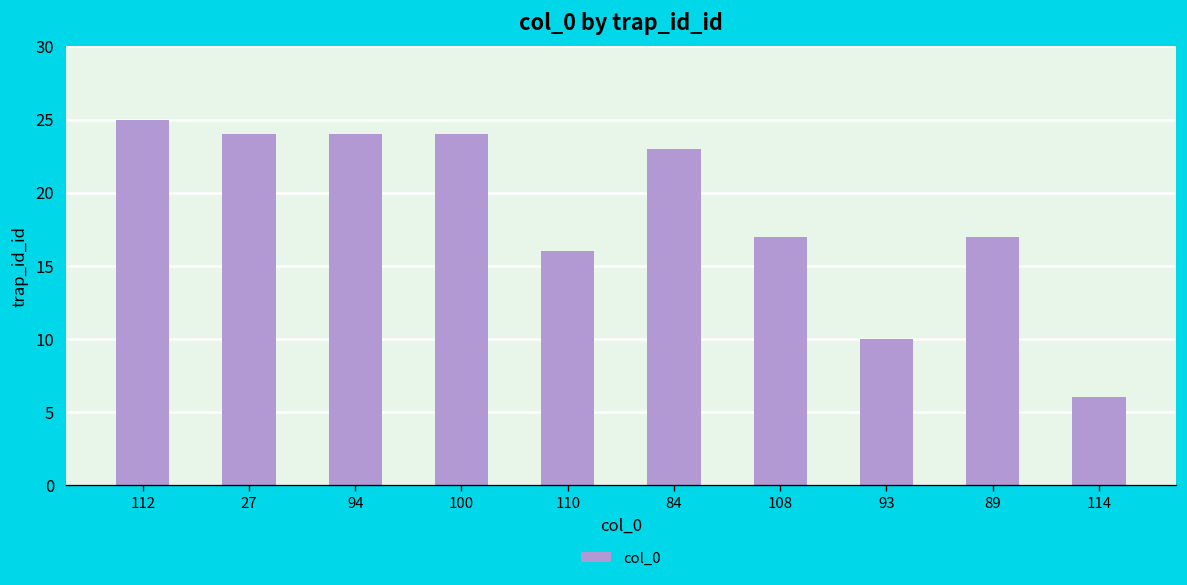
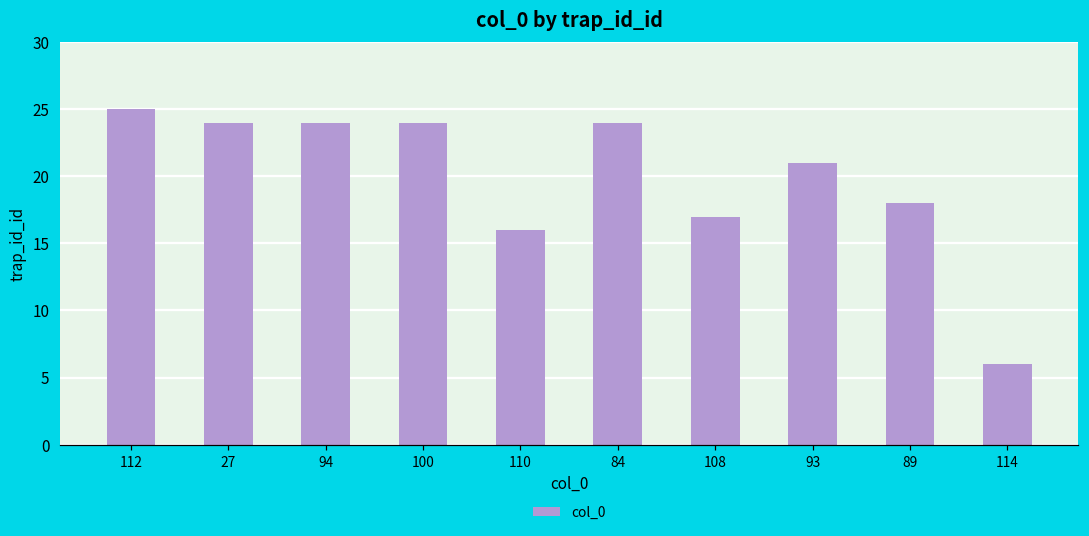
84: 23 -> 24
93: 10 -> 21
89: 17 -> 18
